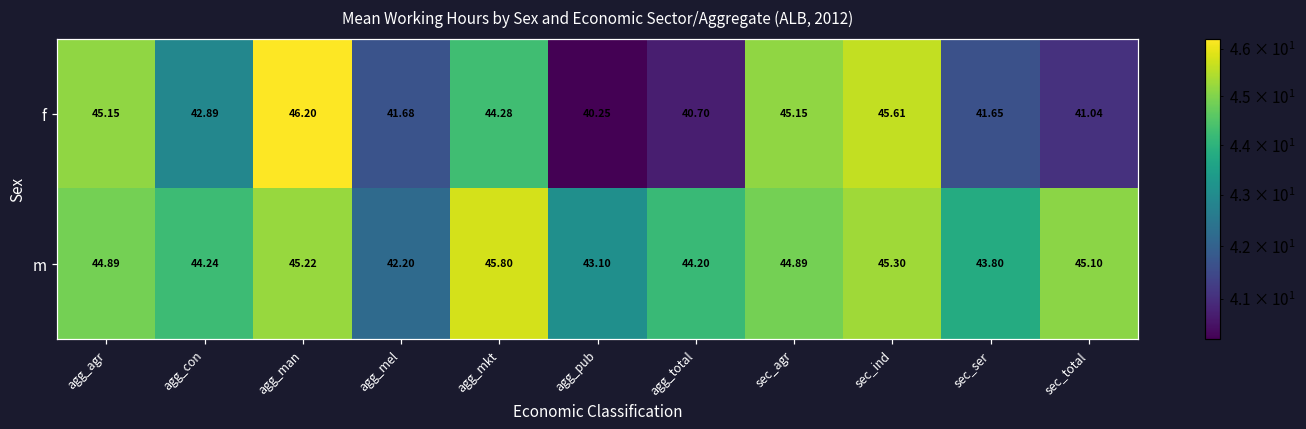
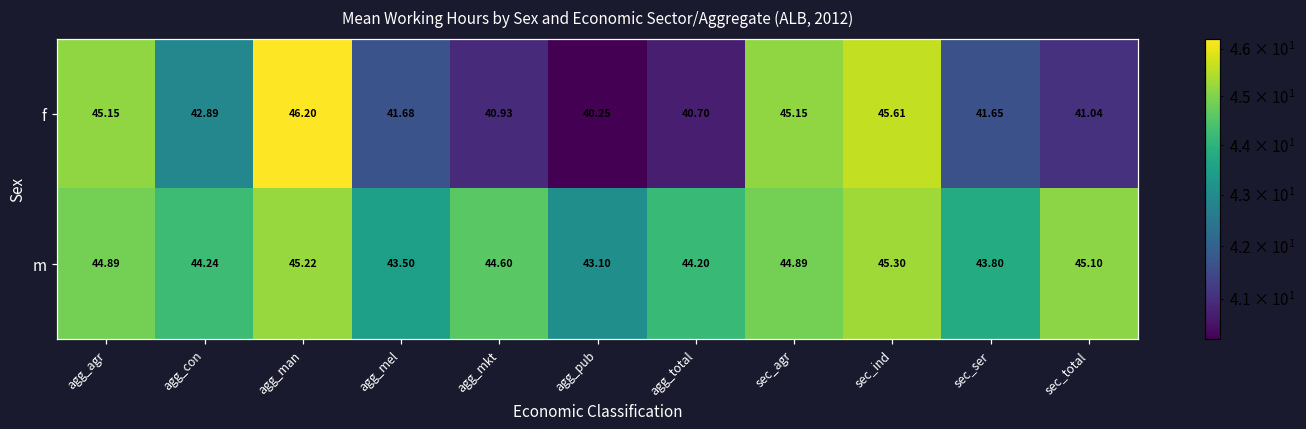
f, agg_mkt: 44.28 -> 40.93
m, agg_mel: 42.20 -> 43.50
m, agg_mkt: 45.80 -> 44.60
